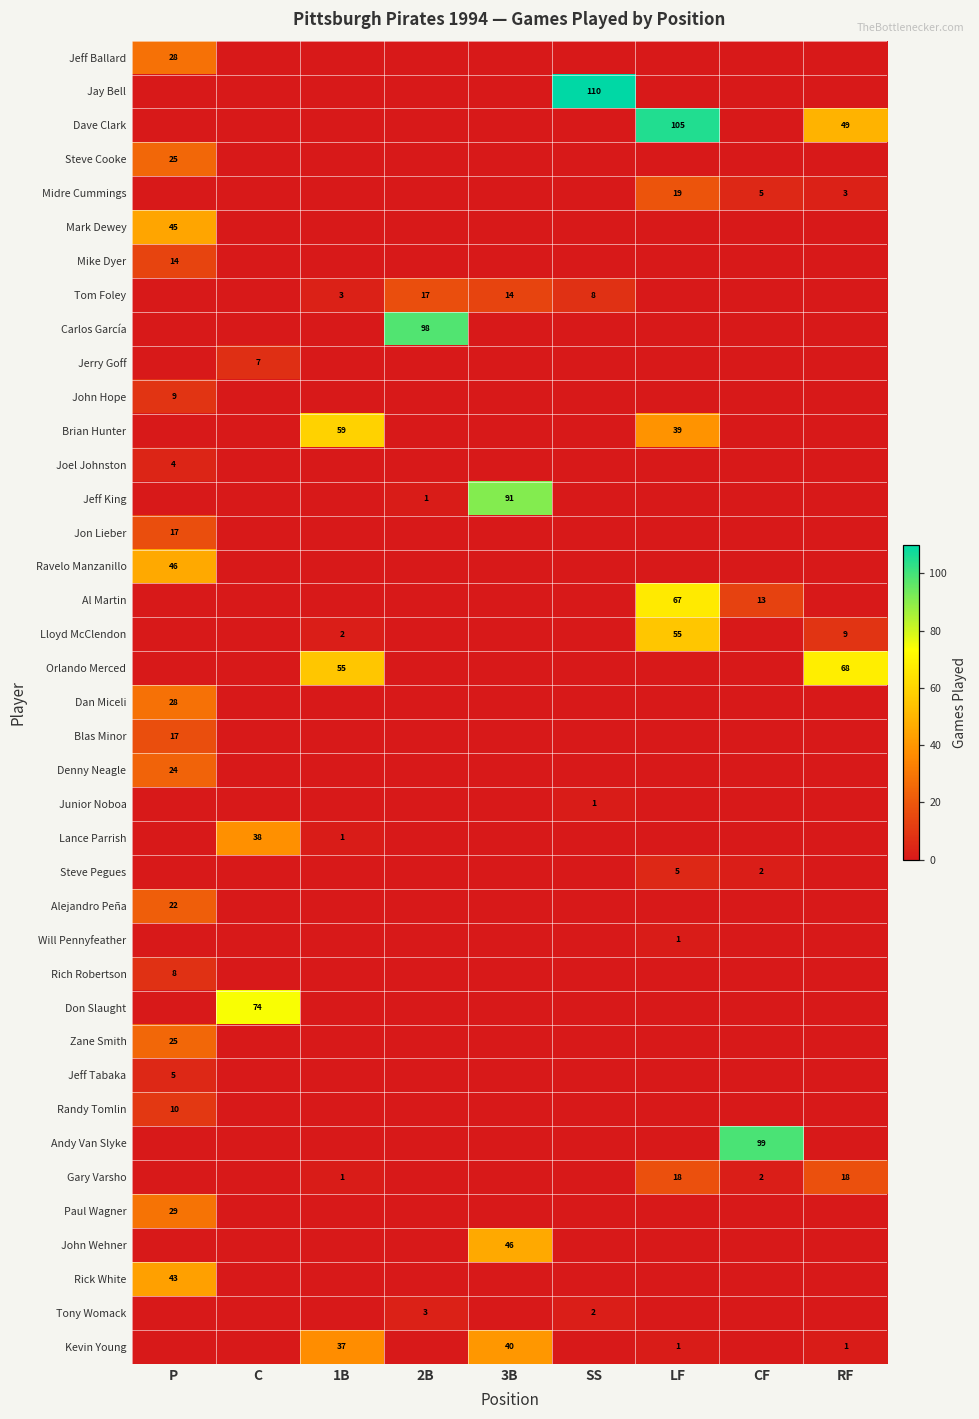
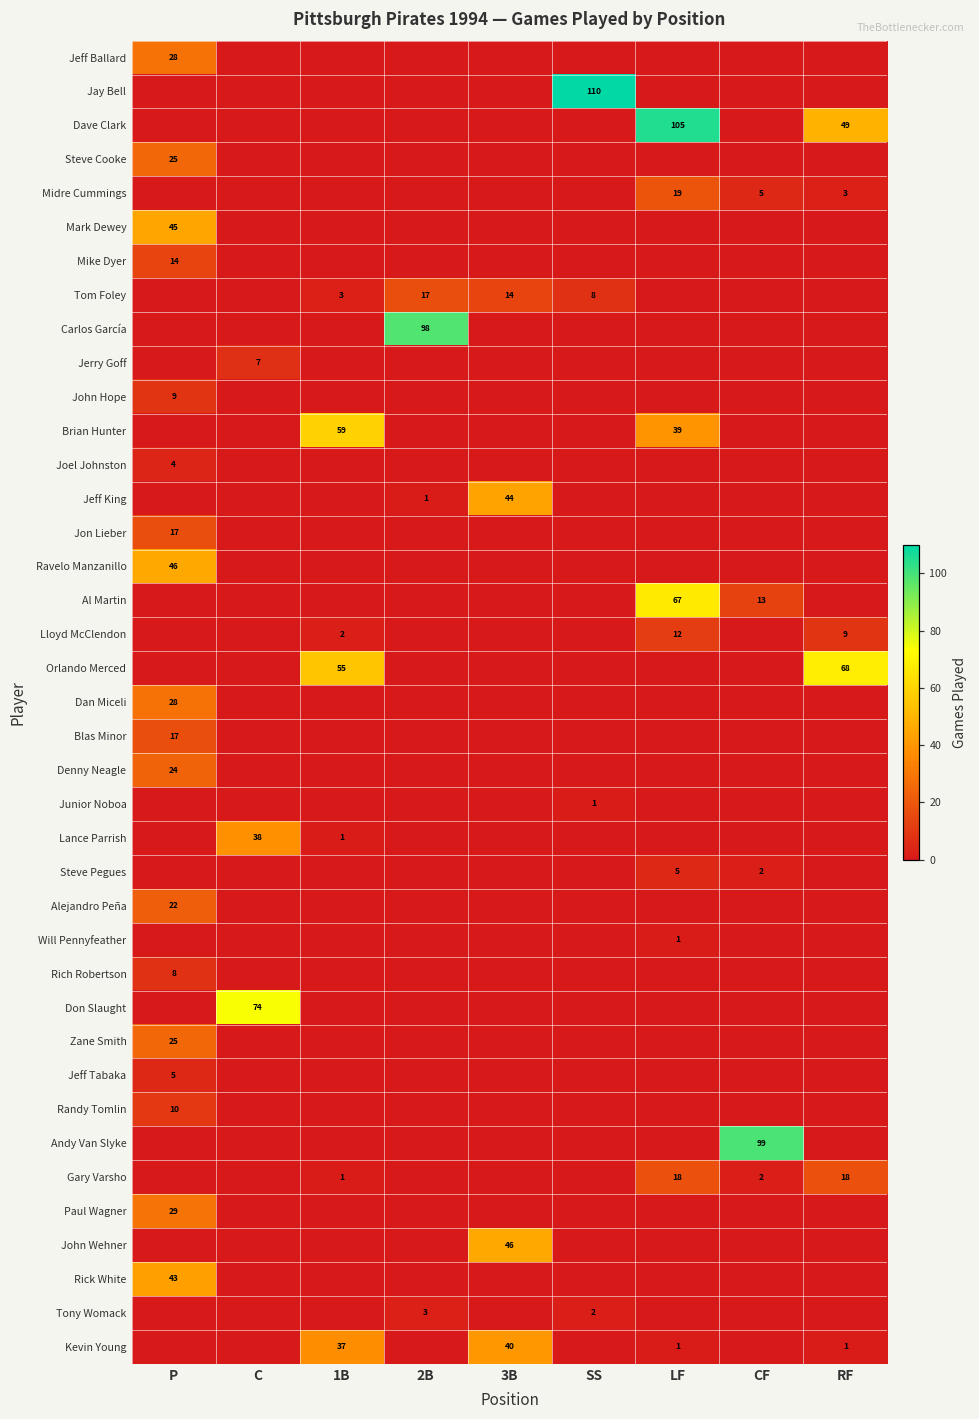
Jeff King, 3B: 91 -> 44
Lloyd McClendon, LF: 55 -> 12
